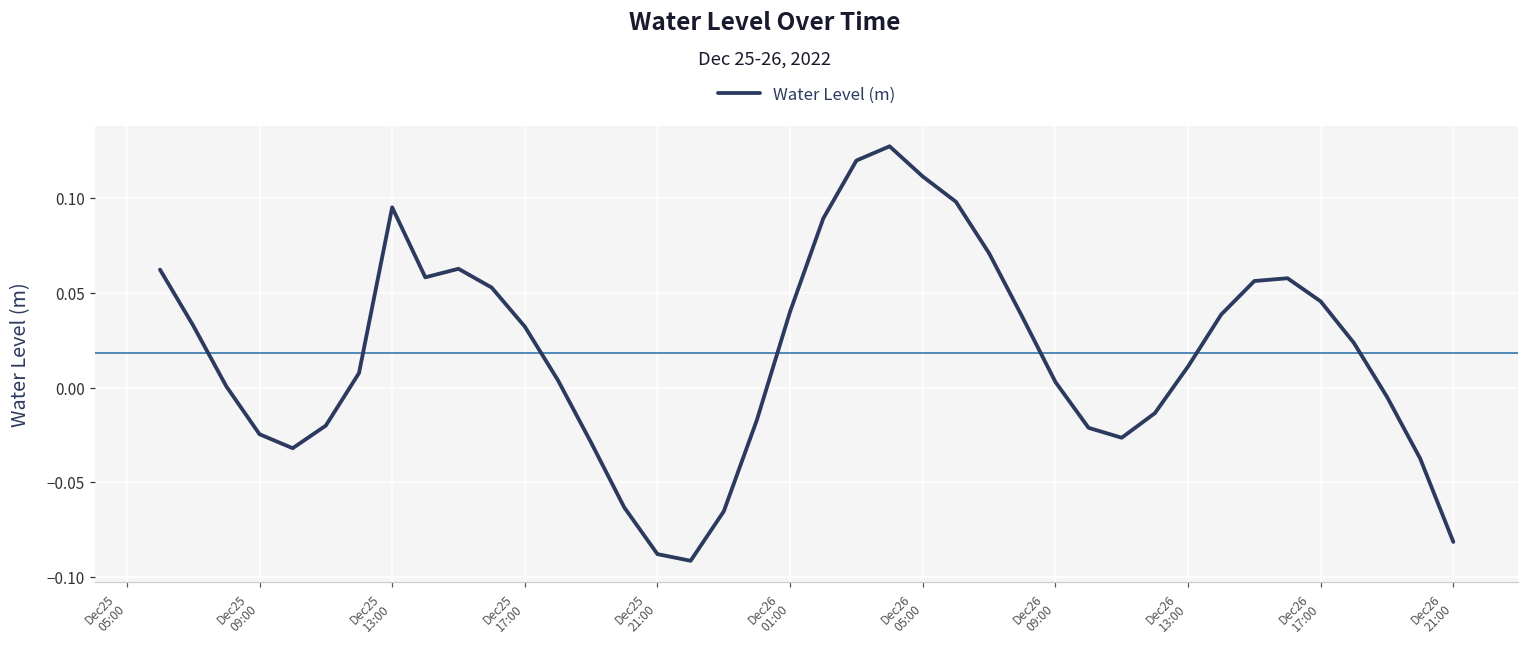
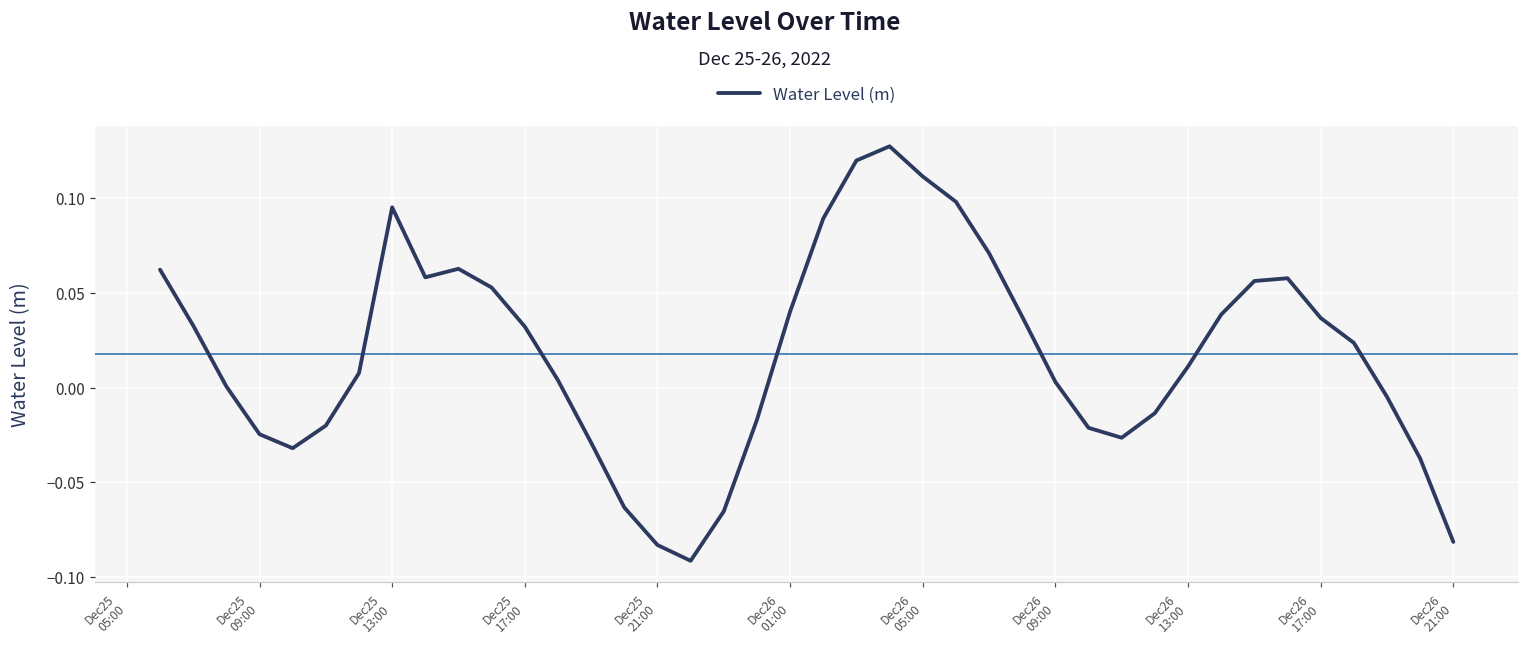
Dec25 21:00: -0.088 -> -0.083
Dec26 17:00: 0.045 -> 0.037
